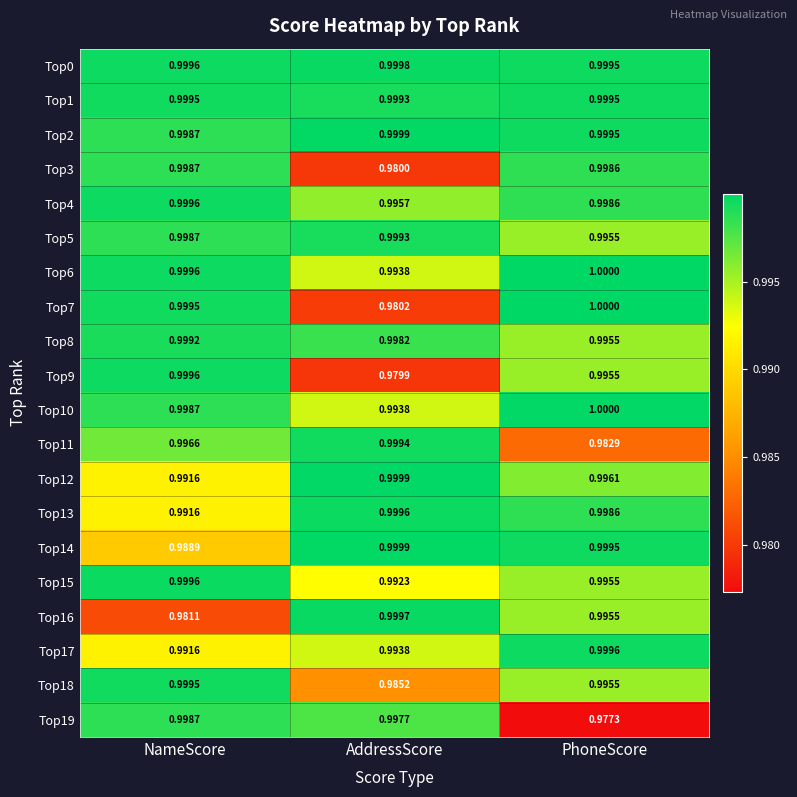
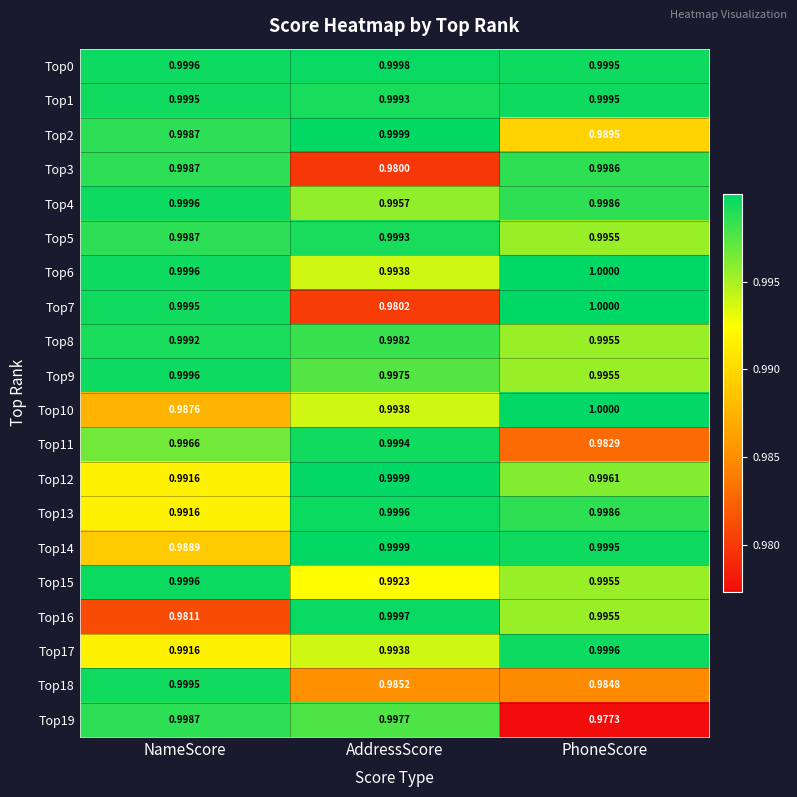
Top2, PhoneScore: 0.9995 -> 0.9895
Top9, AddressScore: 0.9799 -> 0.9975
Top10, NameScore: 0.9987 -> 0.9876
Top18, PhoneScore: 0.9955 -> 0.9848
